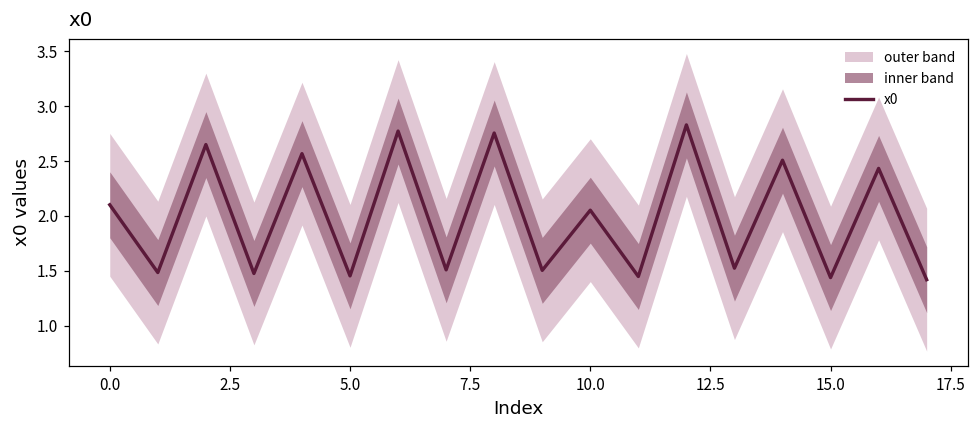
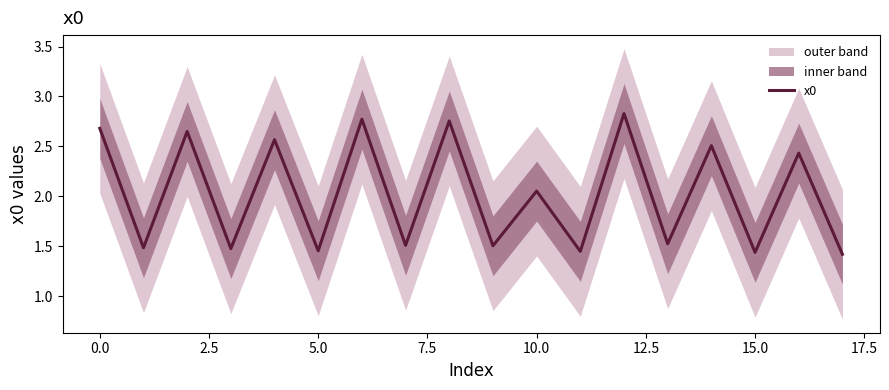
x0, 0.0: 2.1 -> 2.7
